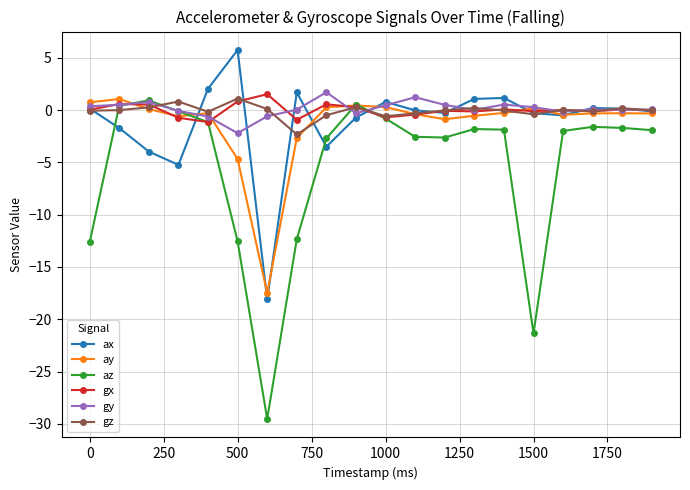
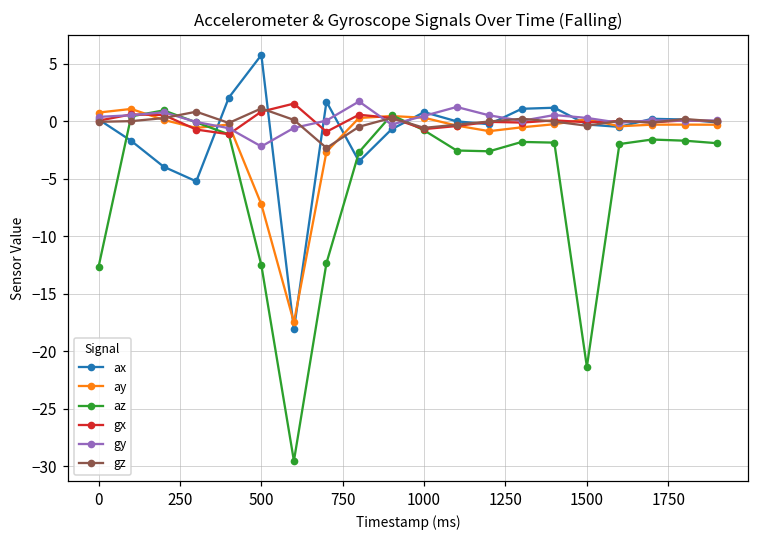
ay, 500: -4.7 -> -7.2
